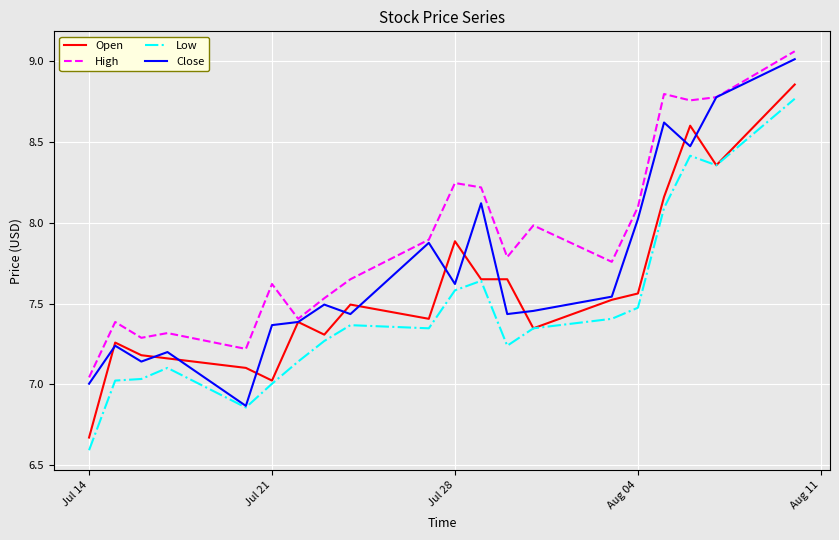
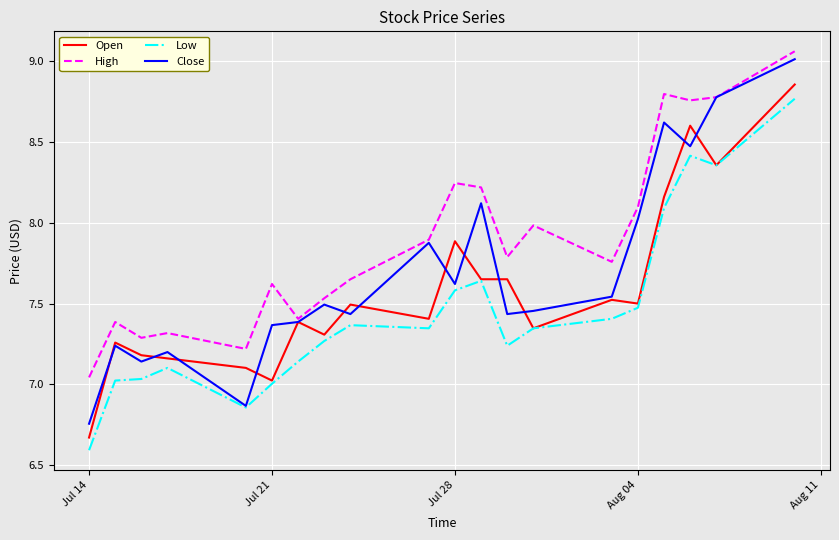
Close, Jul 14: 7.00 -> 6.76
Open, Aug 04: 7.56 -> 7.50
